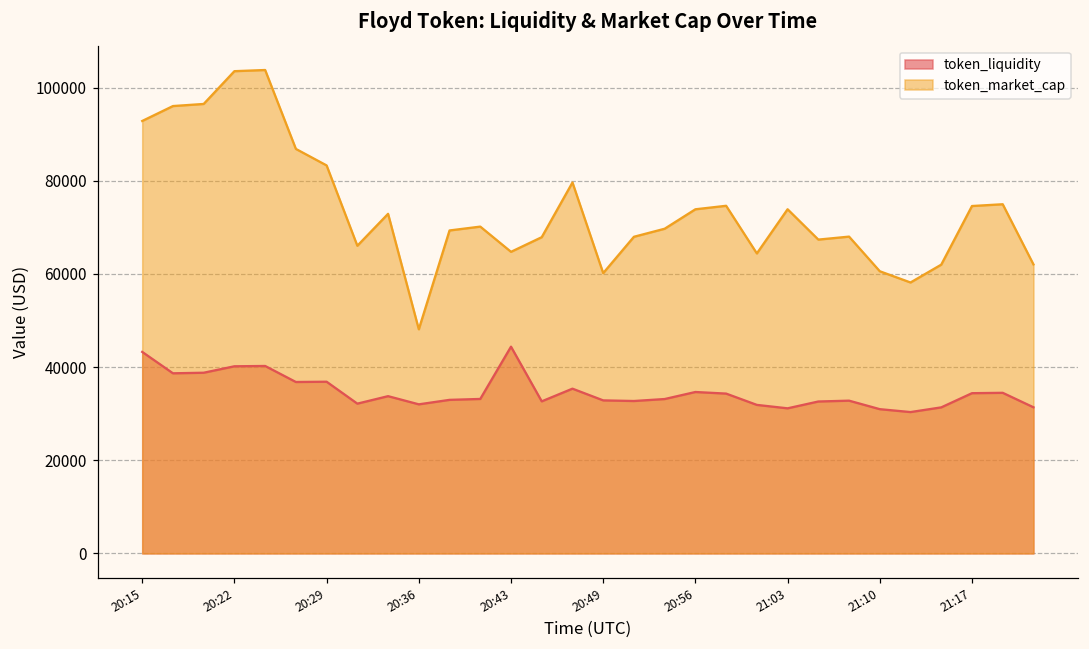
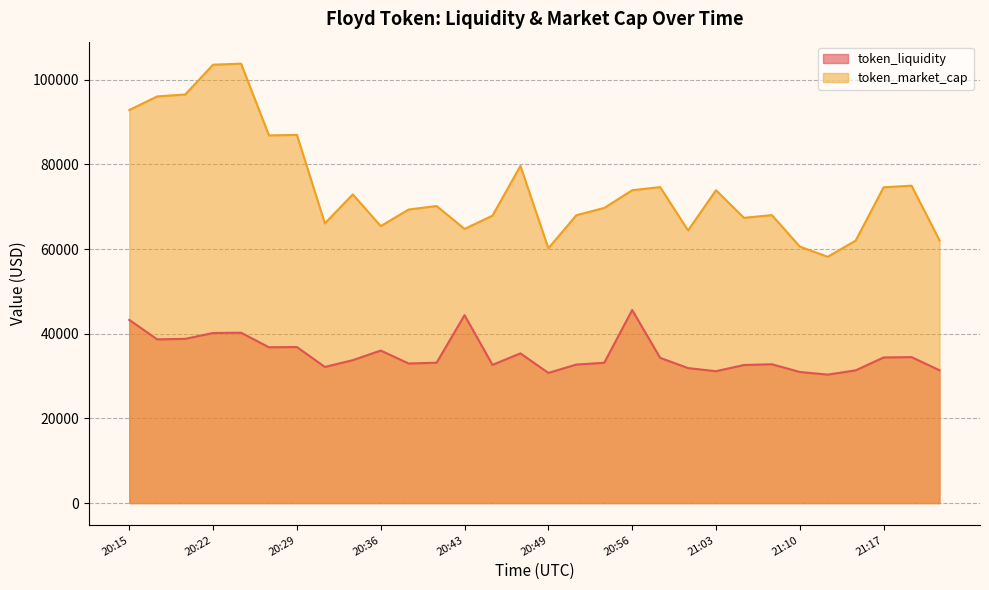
token_market_cap, 20:29: 83000 -> 87000
token_liquidity, 20:36: 32000 -> 36000
token_market_cap, 20:36: 48000 -> 65000
token_liquidity, 20:49: 33000 -> 31000
token_liquidity, 20:56: 35000 -> 46000
